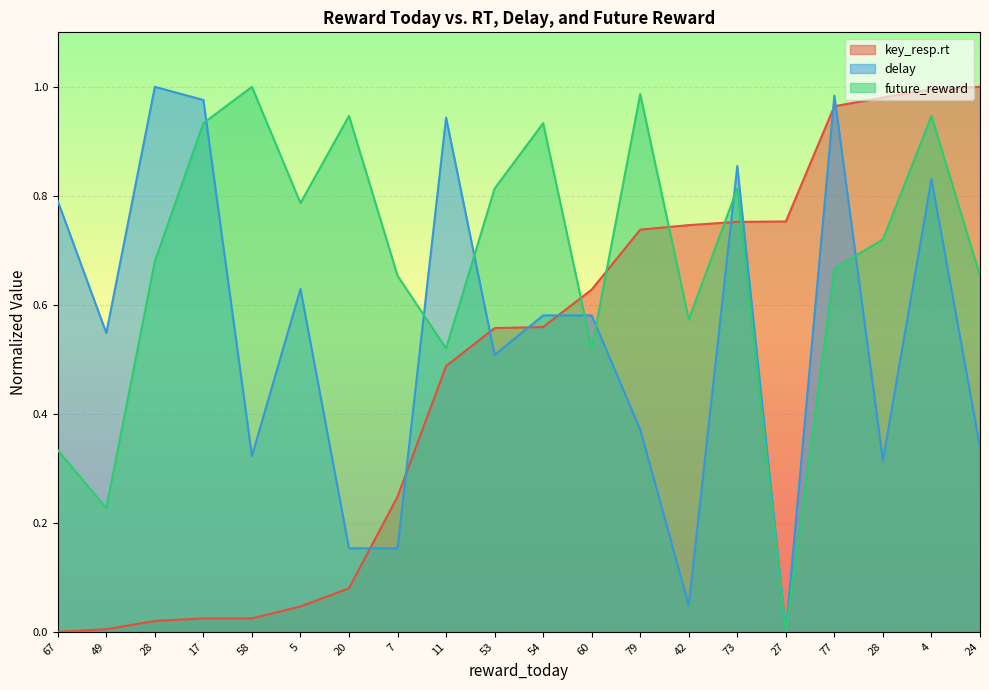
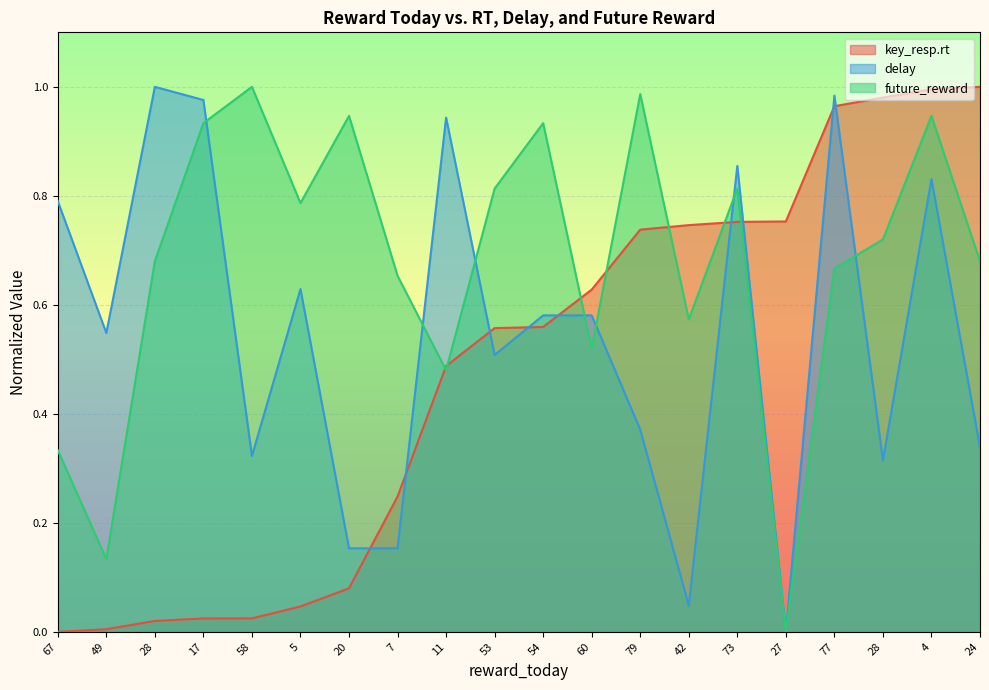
future_reward, 49: 0.23 -> 0.13
future_reward, 11: 0.52 -> 0.48
future_reward, 24: 0.65 -> 0.68
